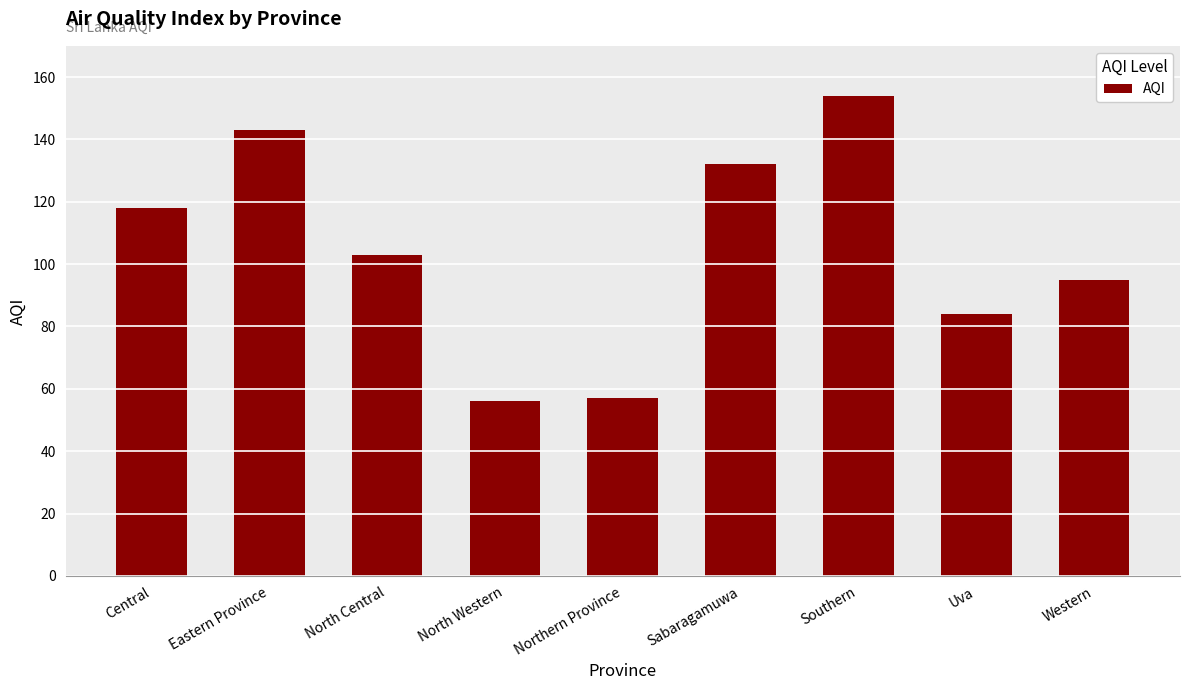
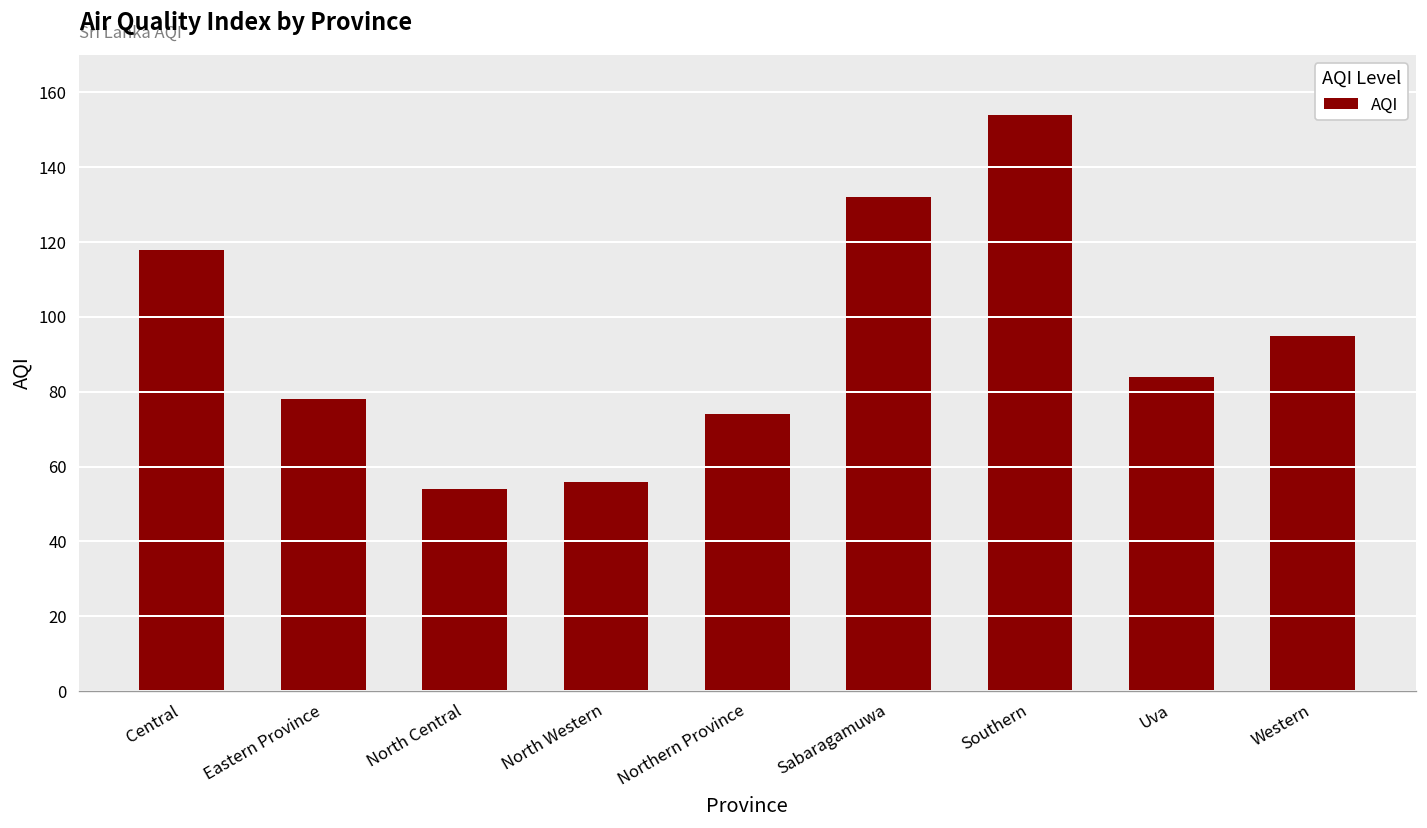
Eastern Province: 143 -> 78
North Central: 103 -> 54
Northern Province: 57 -> 74
